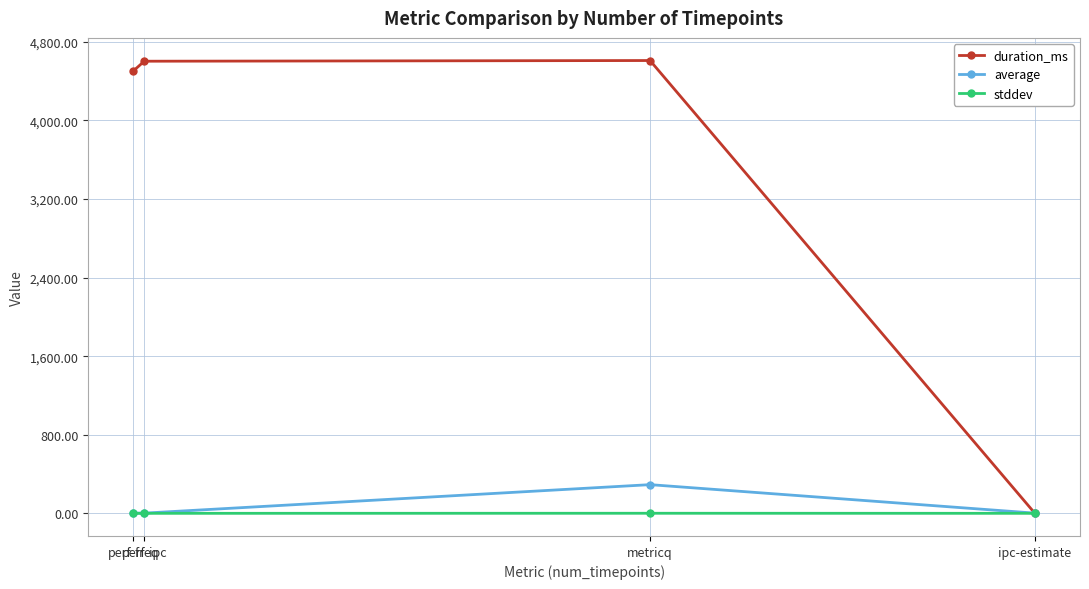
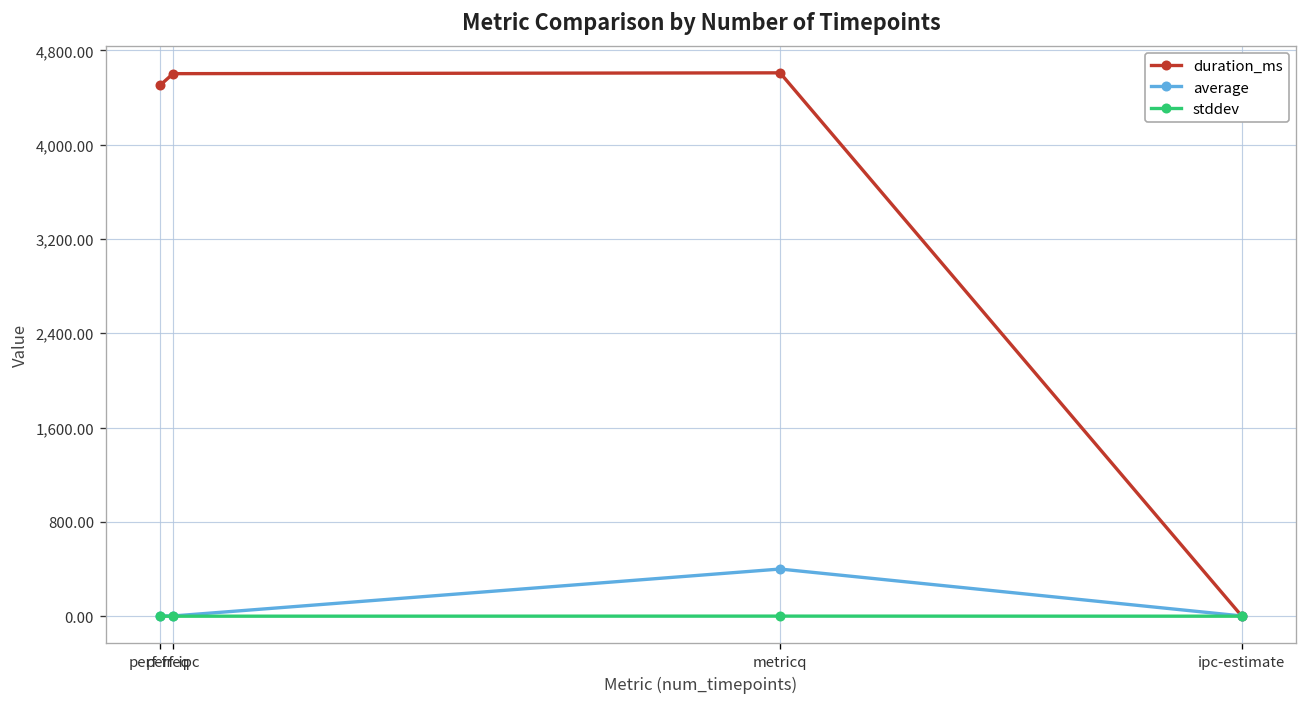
average, metricq: 300 -> 400
